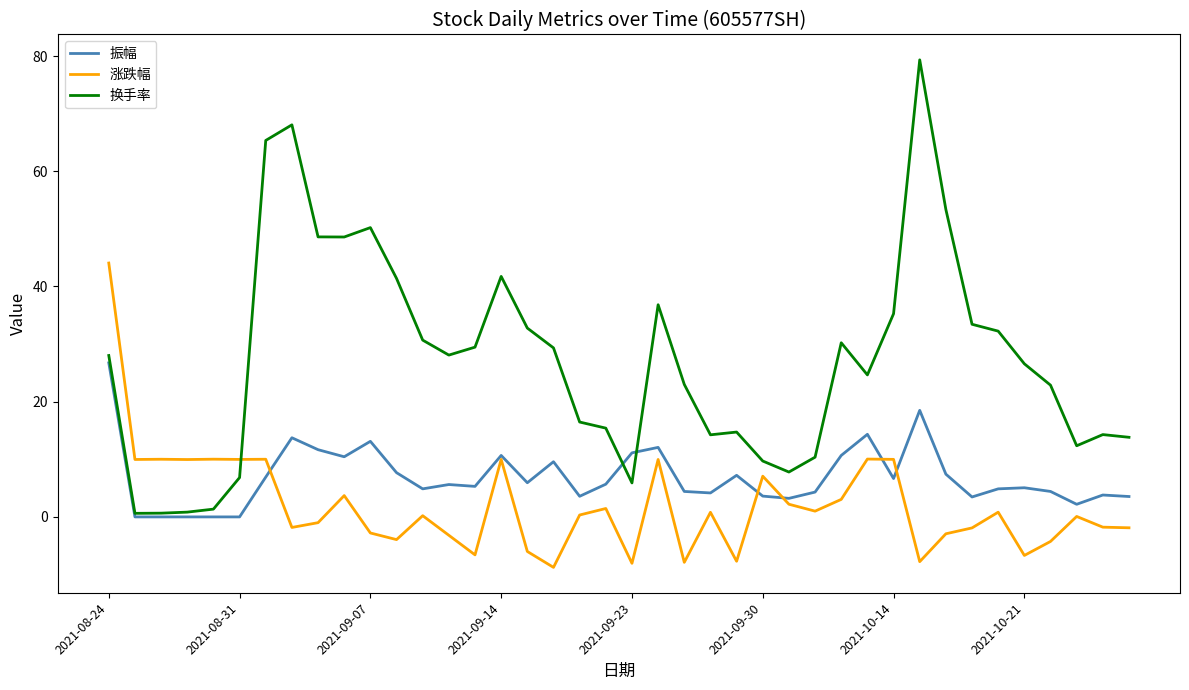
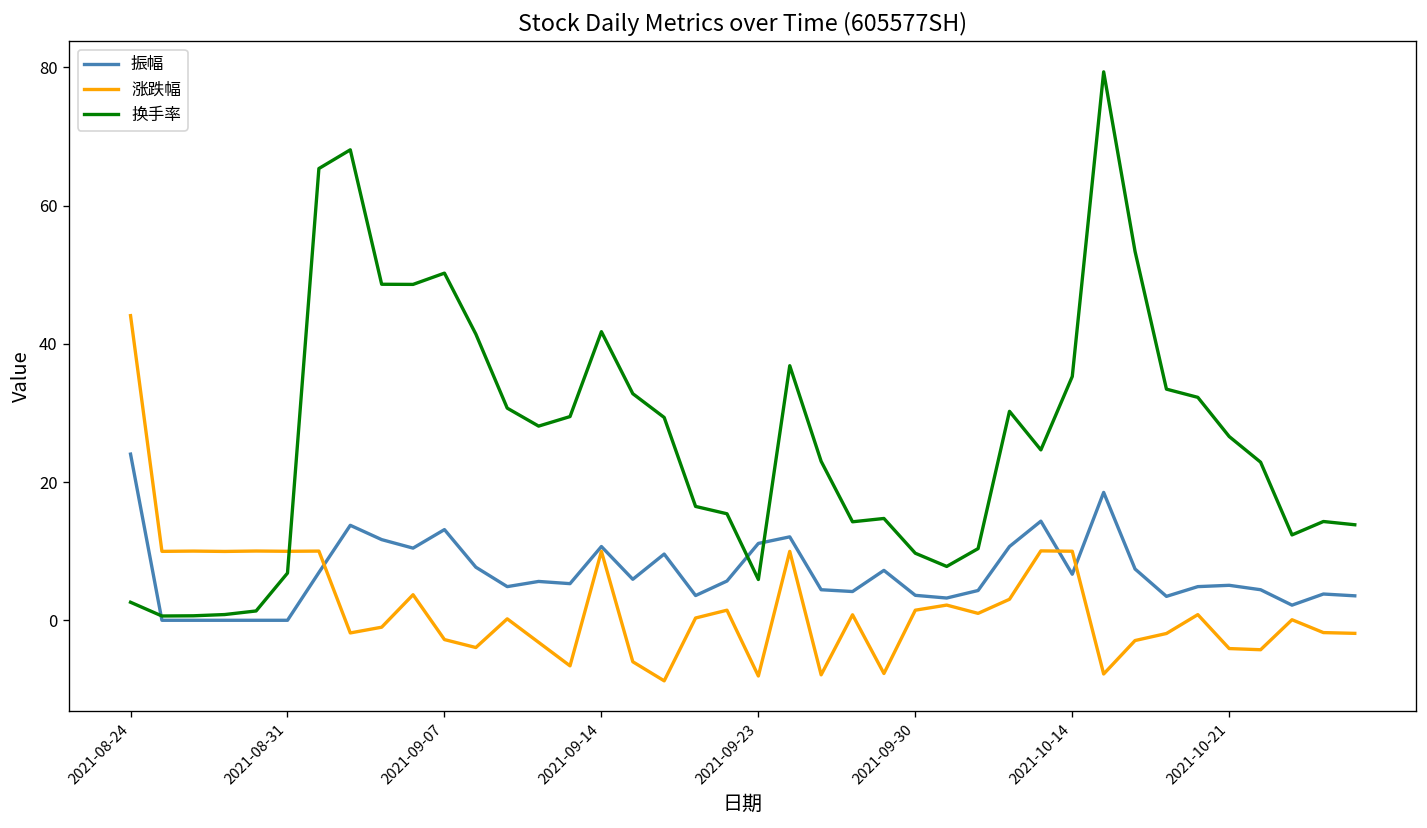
振幅, 2021-08-24: 27 -> 24
换手率, 2021-08-24: 28 -> 3
涨跌幅, 2021-09-30: 7 -> 1
涨跌幅, 2021-10-21: -7 -> -4
